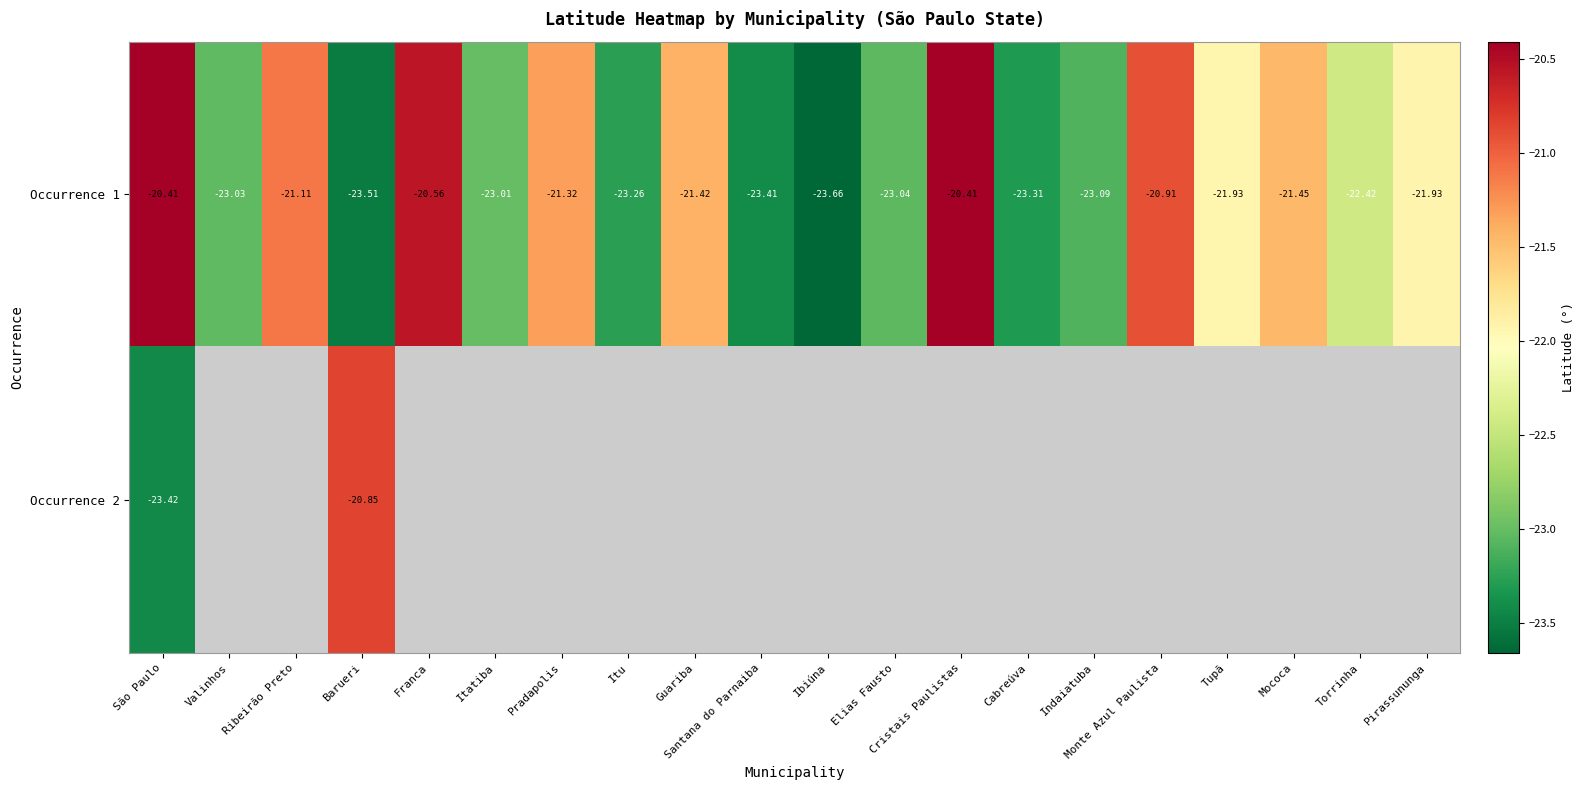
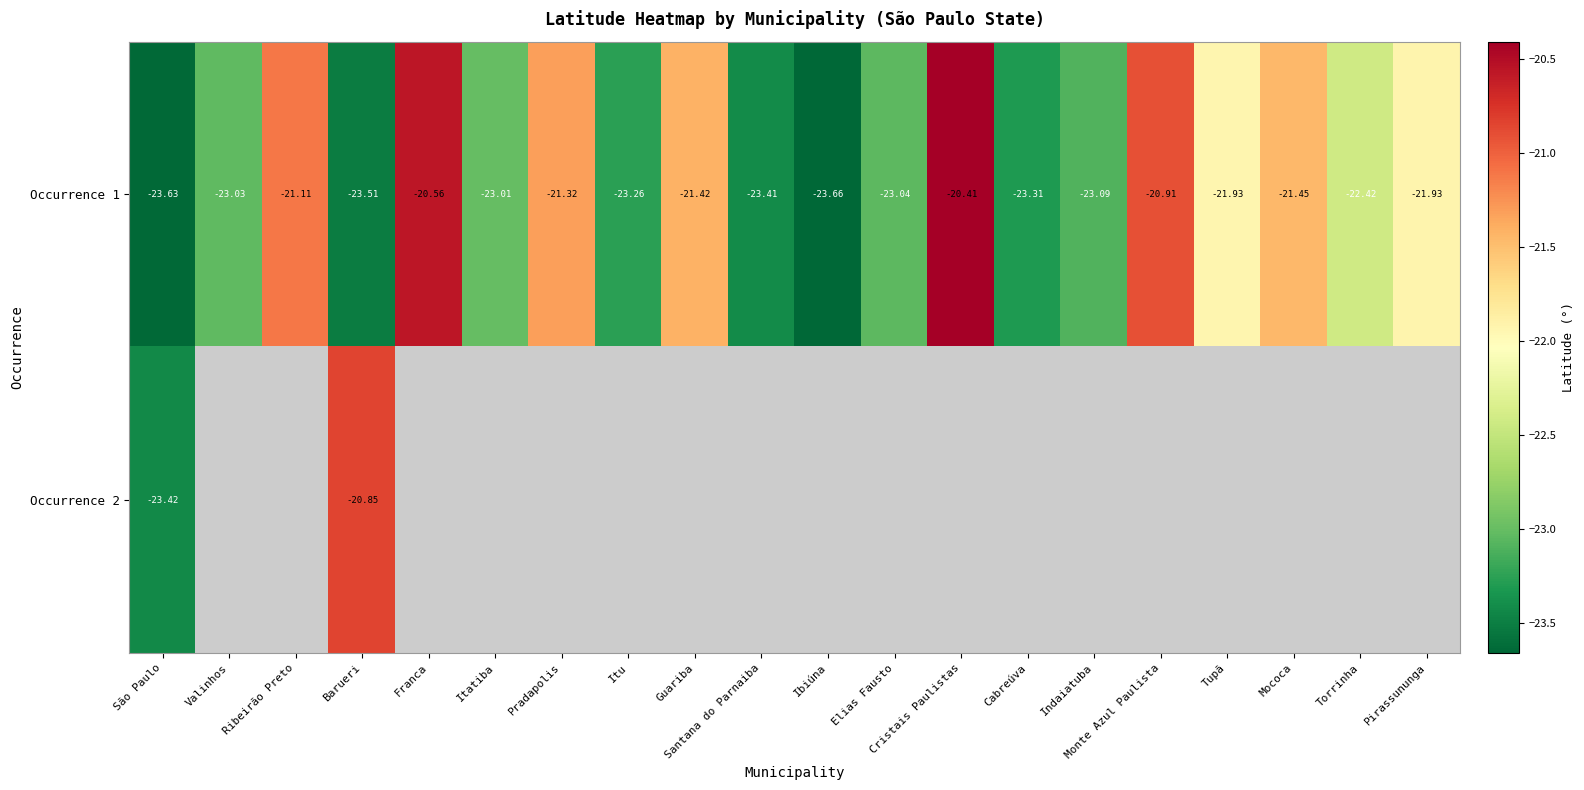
Occurrence 1, São Paulo: -20.41 -> -23.63
